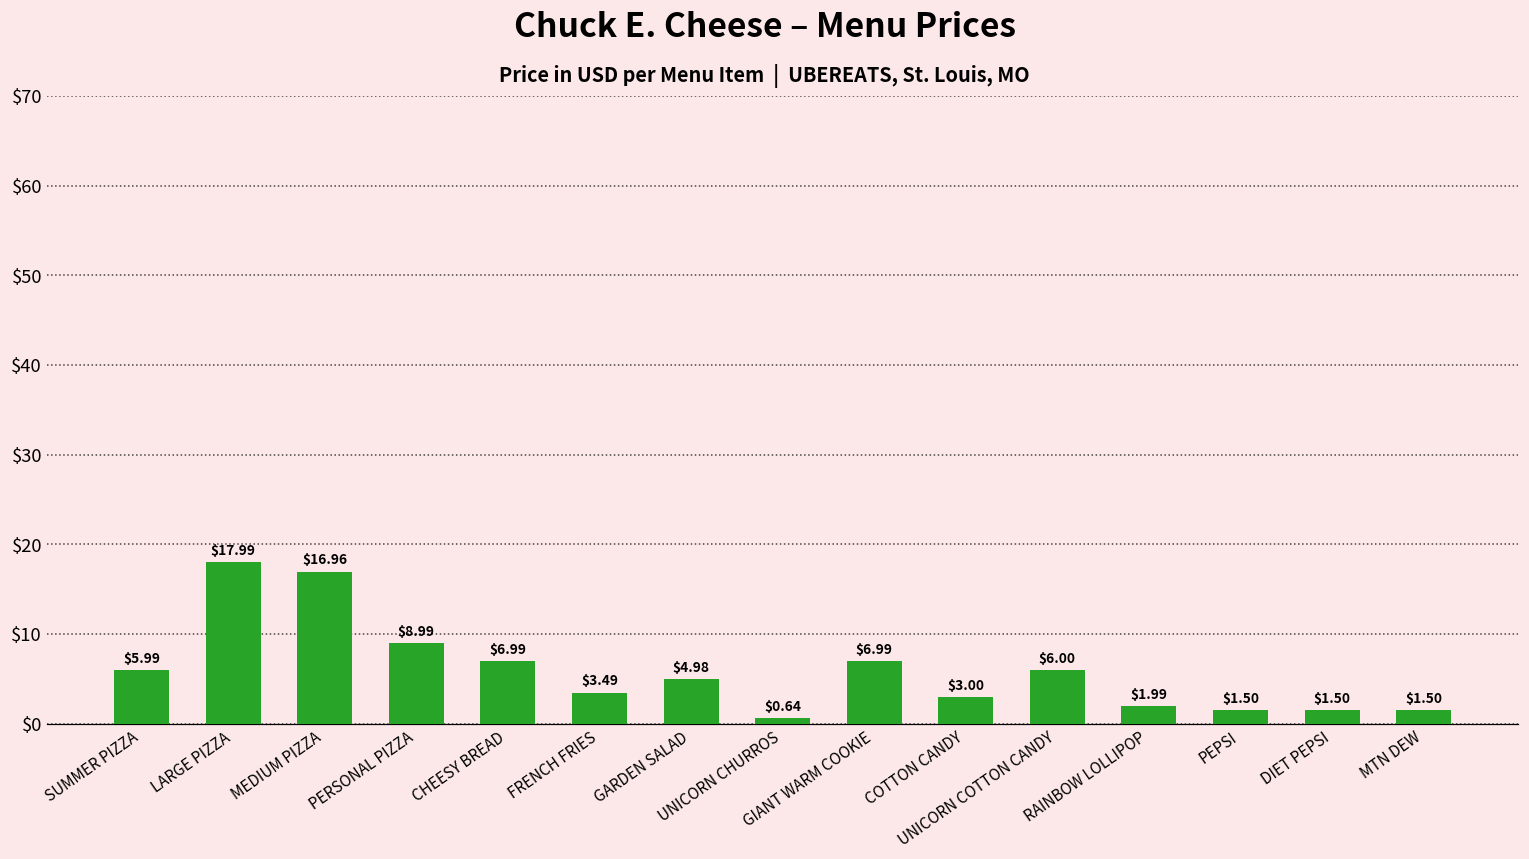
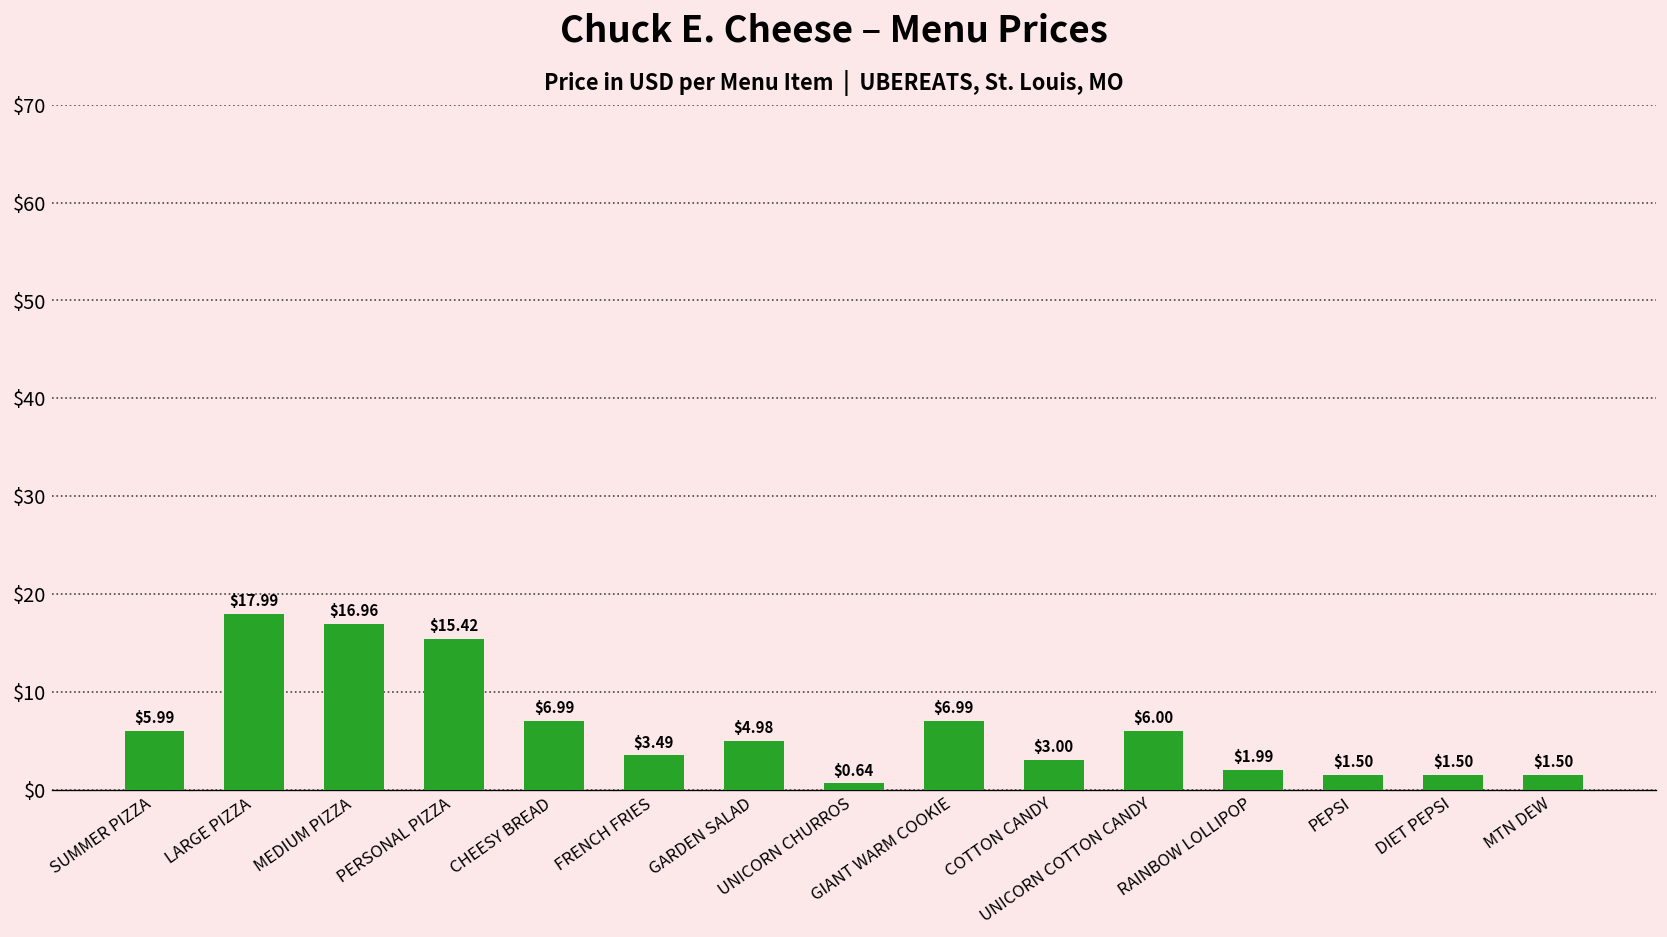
PERSONAL PIZZA: $8.99 -> $15.42
